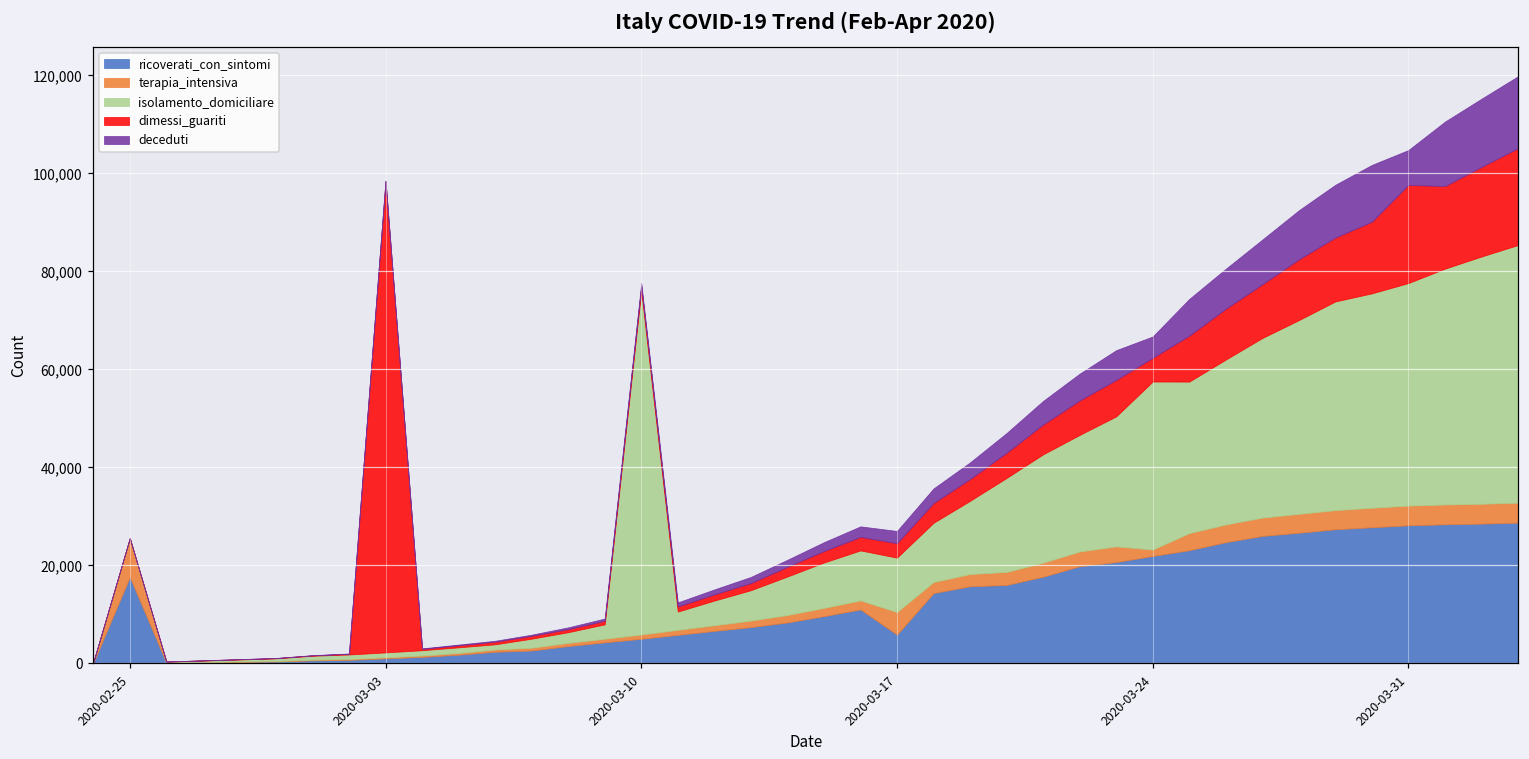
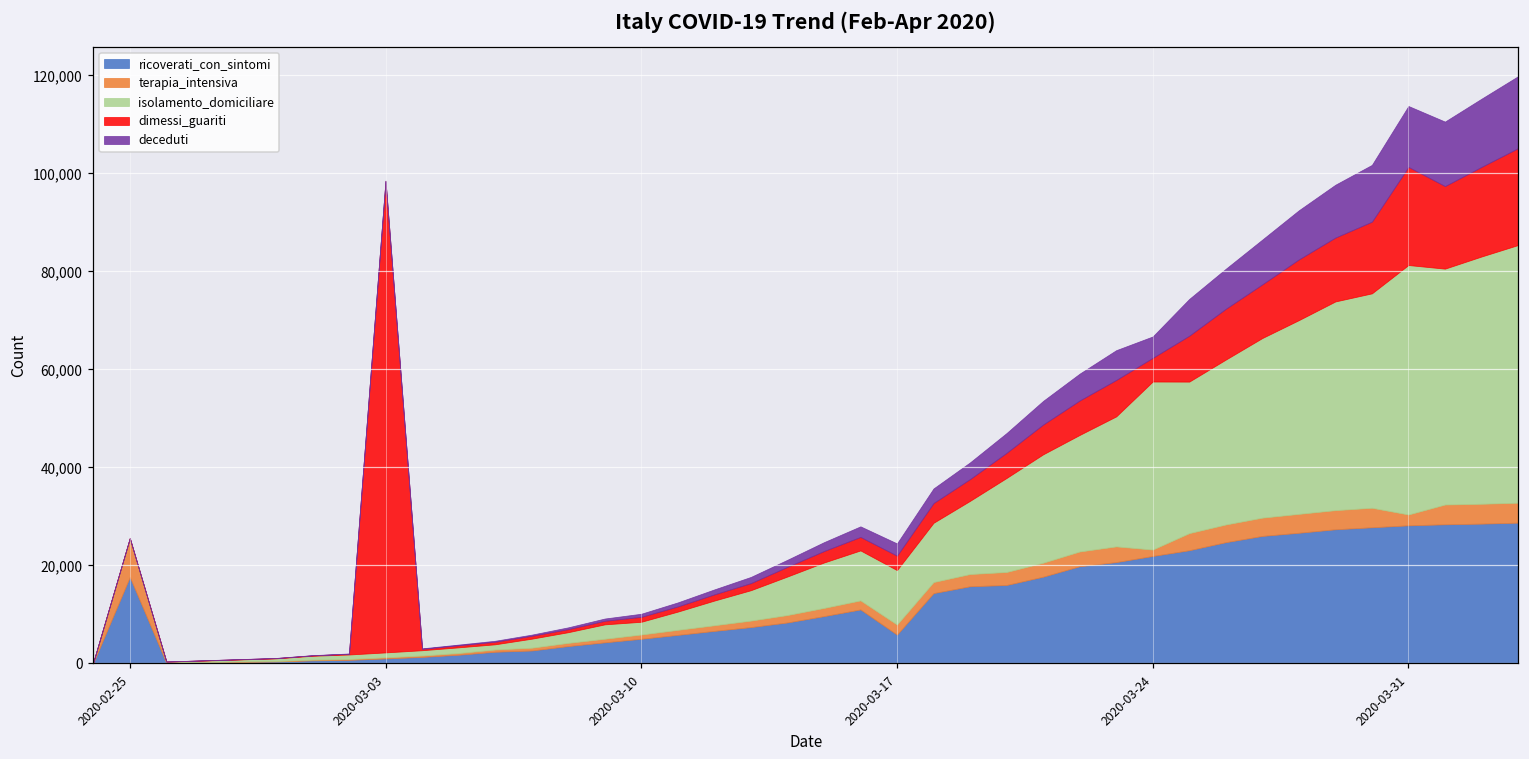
isolamento_domiciliare, 2020-03-10: 70,000 -> 3,000
terapia_intensiva, 2020-03-17: 5,000 -> 2,000
terapia_intensiva, 2020-03-31: 4,000 -> 2,000
isolamento_domiciliare, 2020-03-31: 45,000 -> 51,000
deceduti, 2020-03-31: 7,000 -> 12,000
